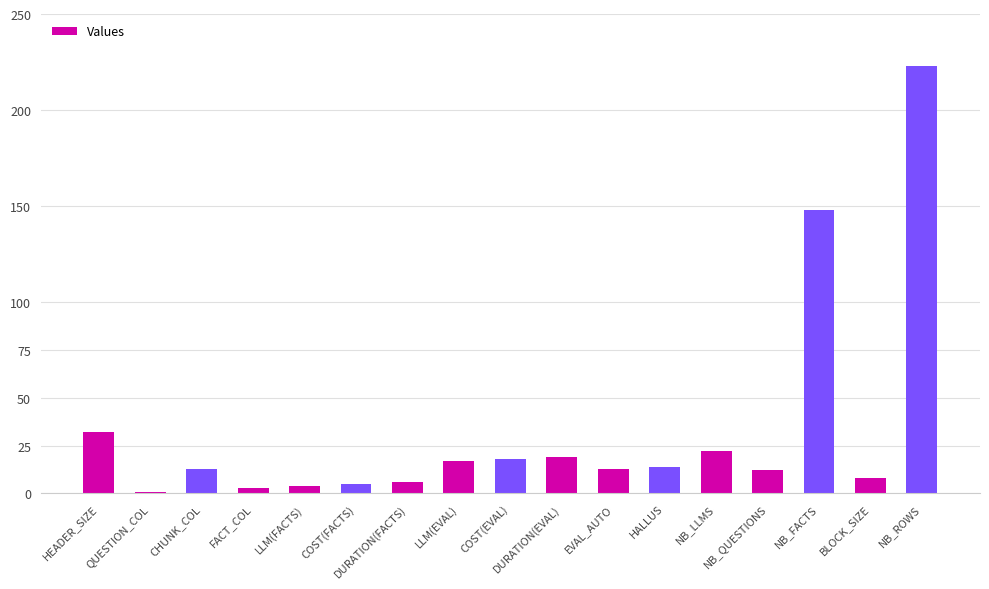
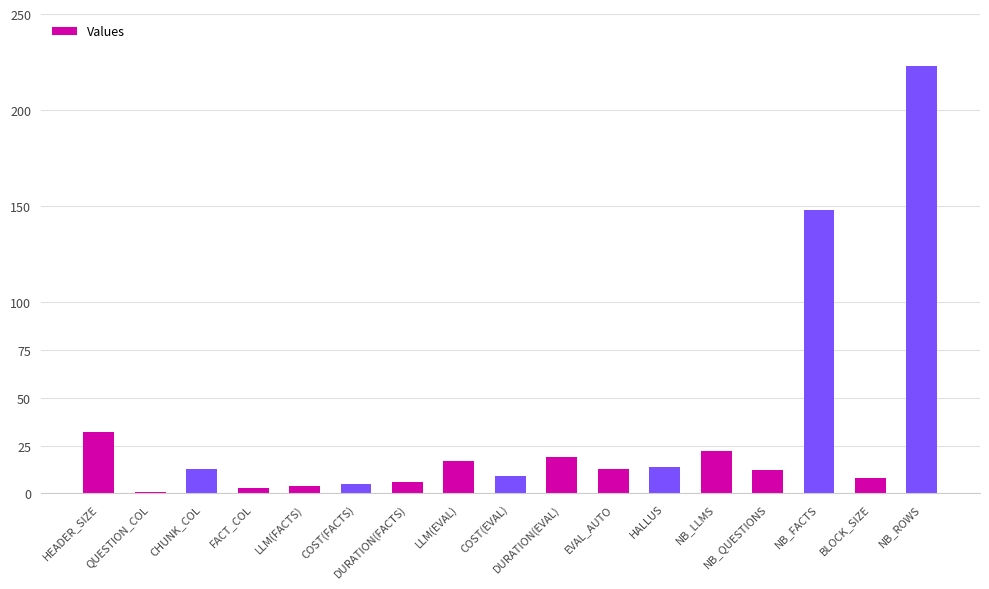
COST(EVAL): 18 -> 9
